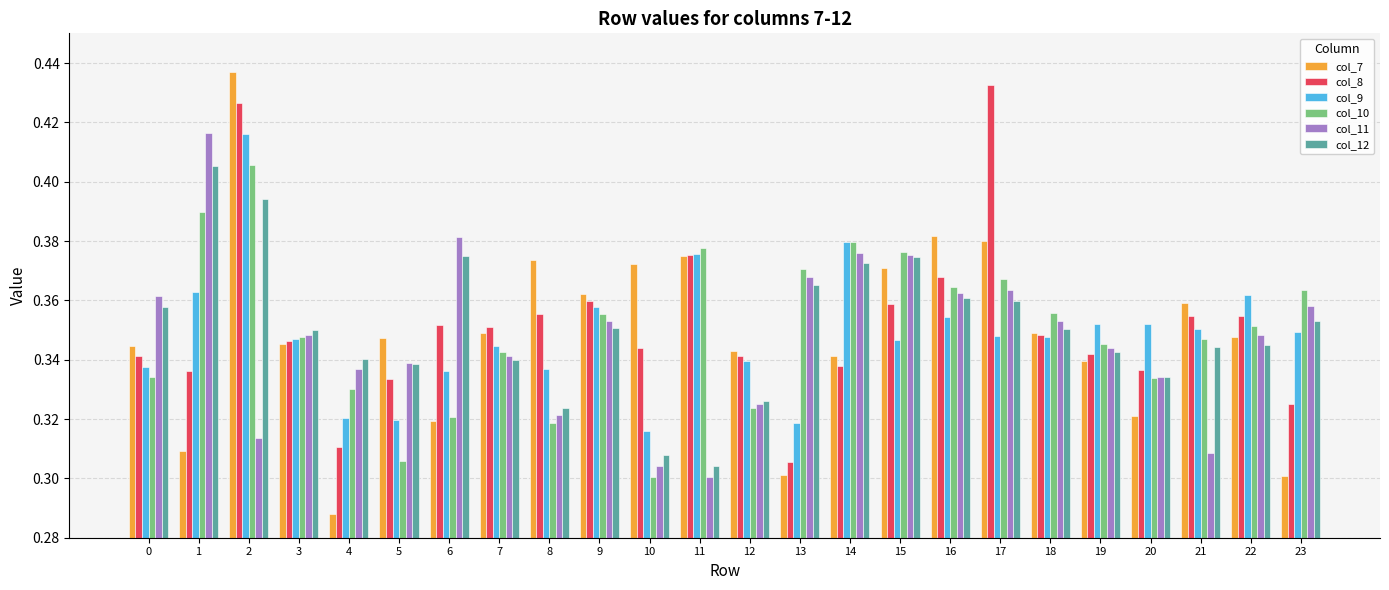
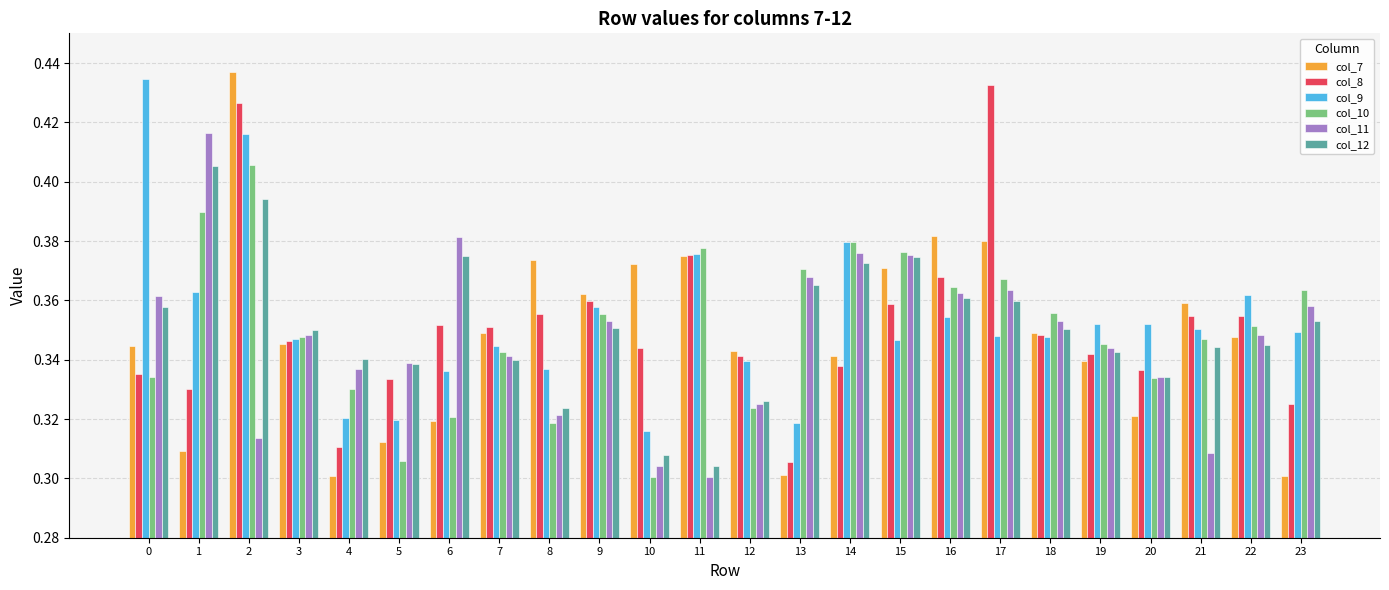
col_8, 0: 0.341 -> 0.335
col_9, 0: 0.338 -> 0.435
col_8, 1: 0.336 -> 0.330
col_7, 4: 0.288 -> 0.301
col_7, 5: 0.347 -> 0.312
